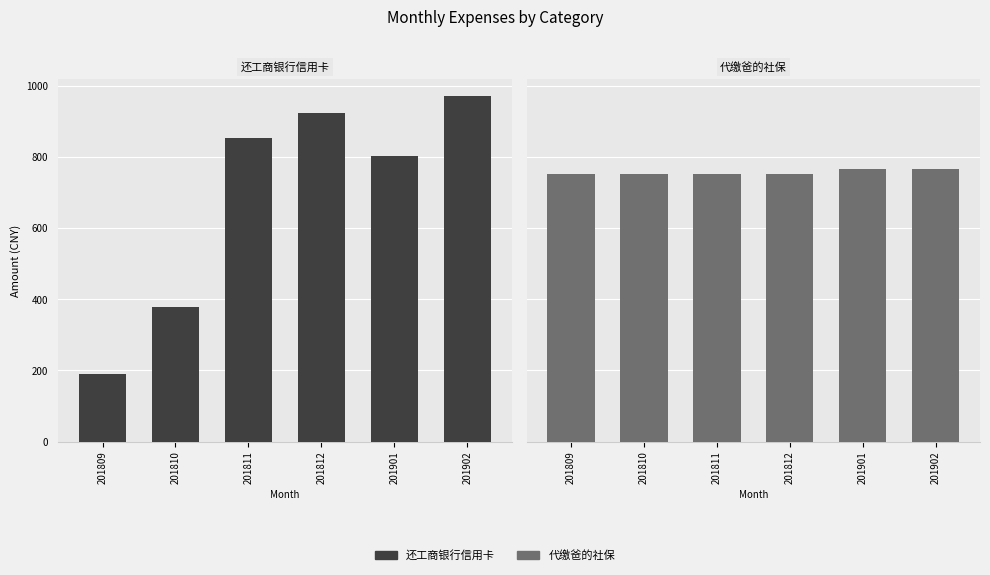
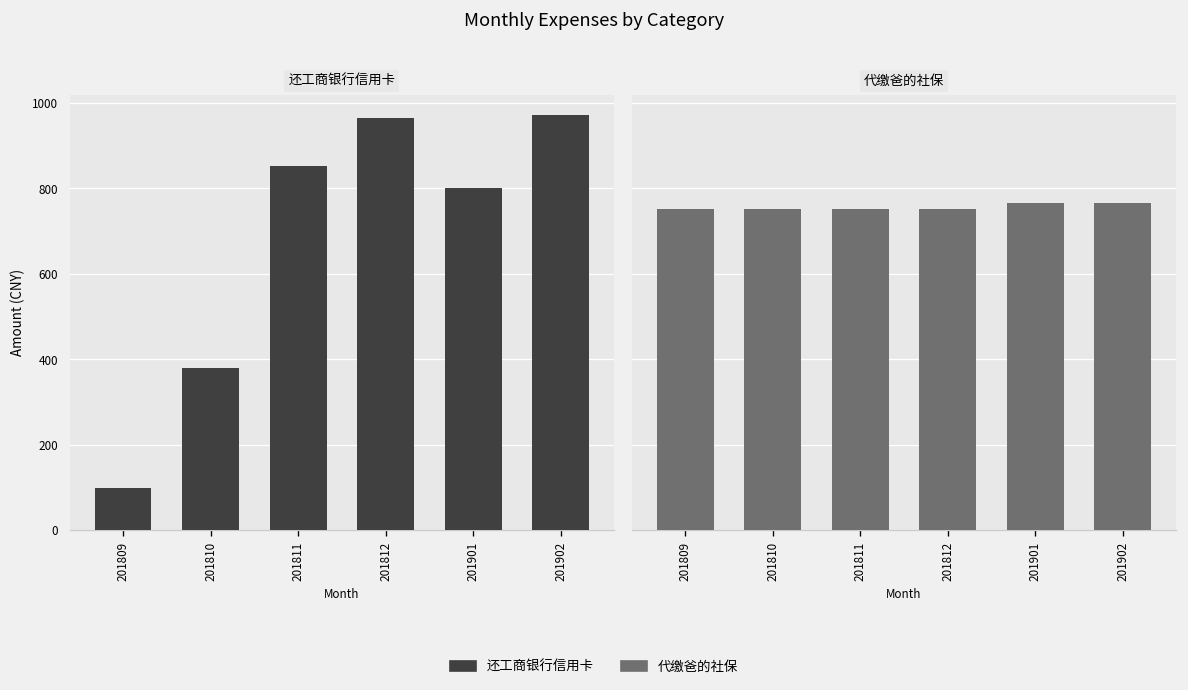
还工商银行信用卡, 201809: 190 -> 100
还工商银行信用卡, 201812: 920 -> 960
